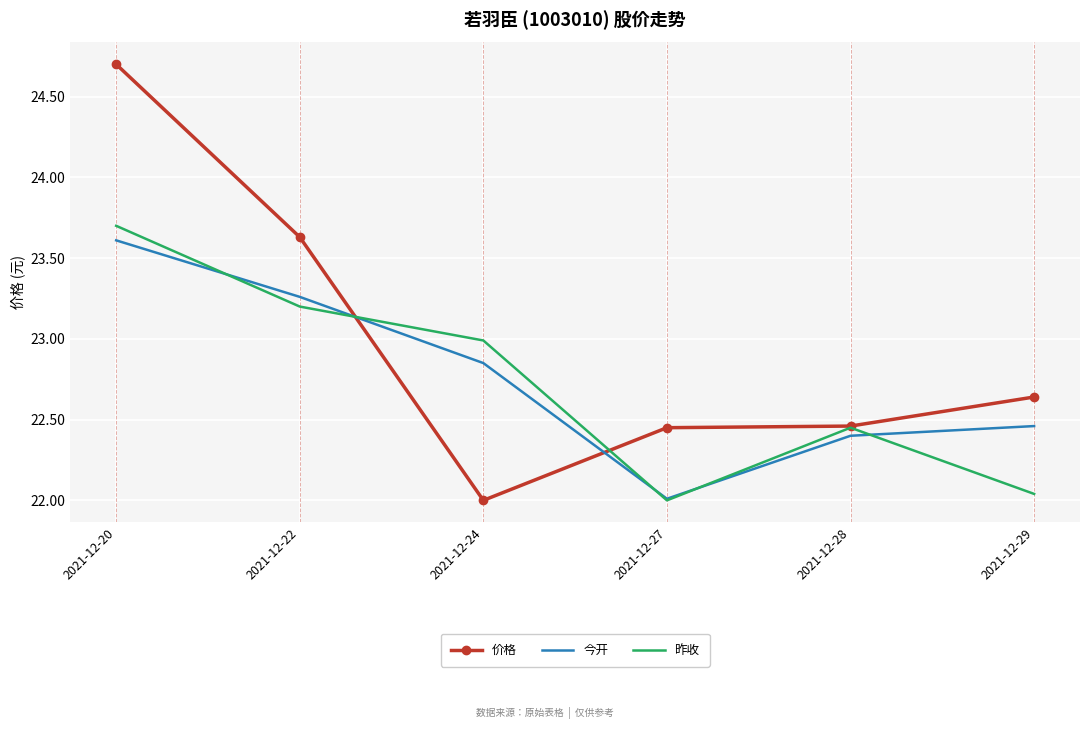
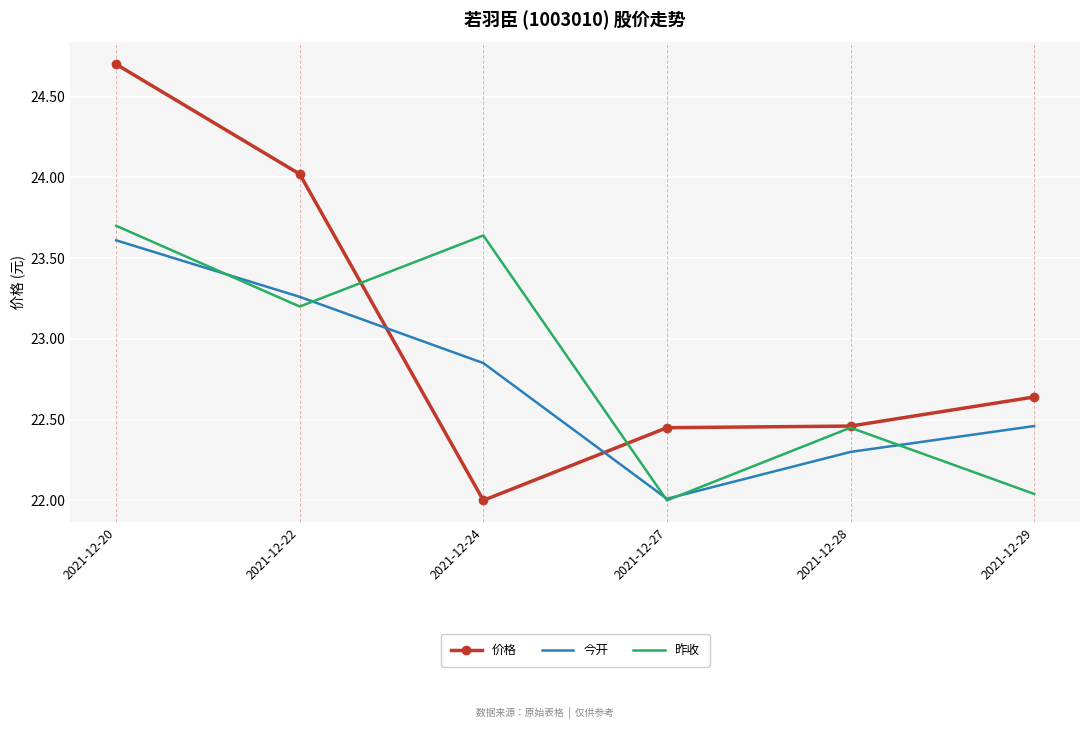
价格, 2021-12-22: 23.63 -> 24.02
昨收, 2021-12-24: 22.99 -> 23.64
今开, 2021-12-28: 22.4 -> 22.3
